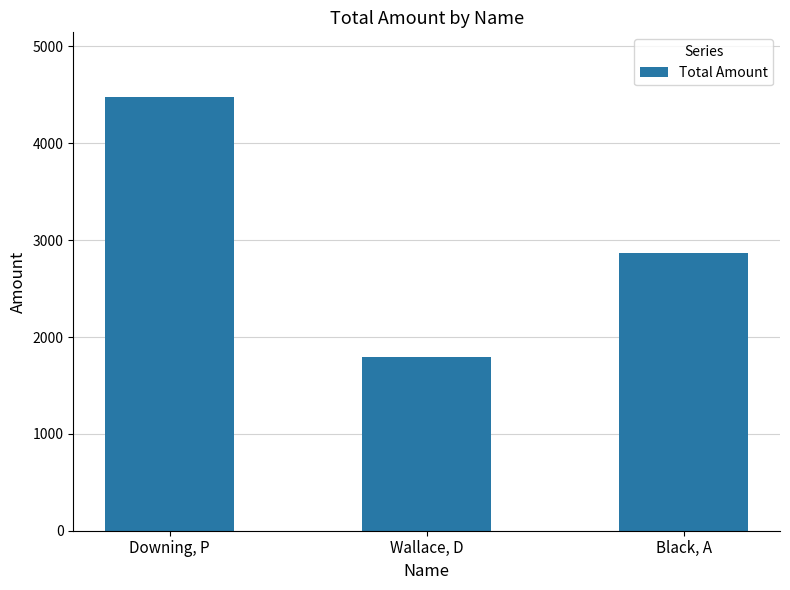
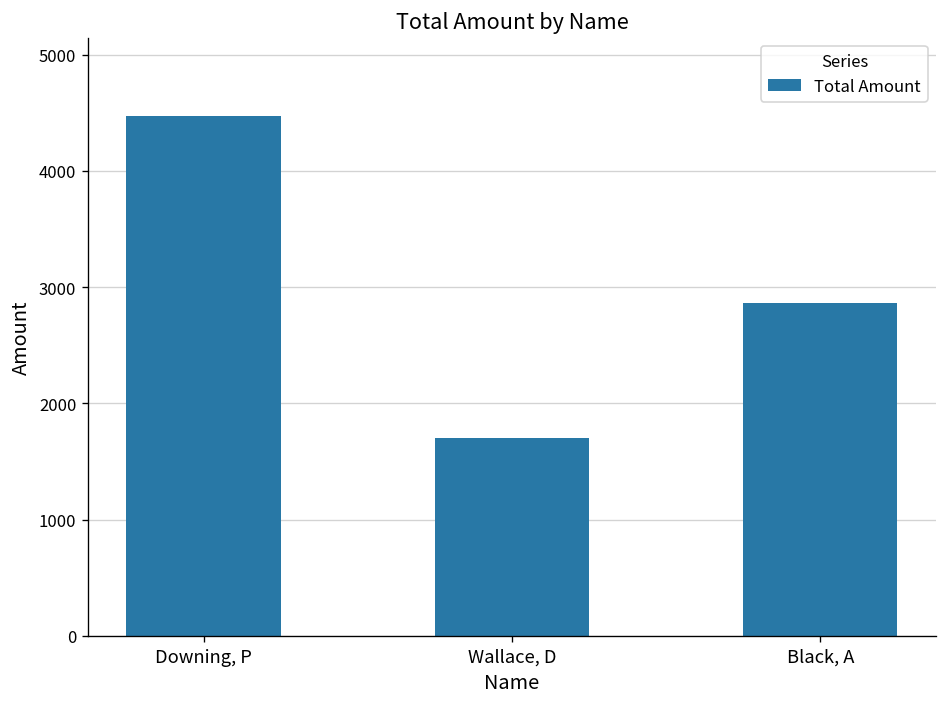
Wallace, D: 1800 -> 1700
